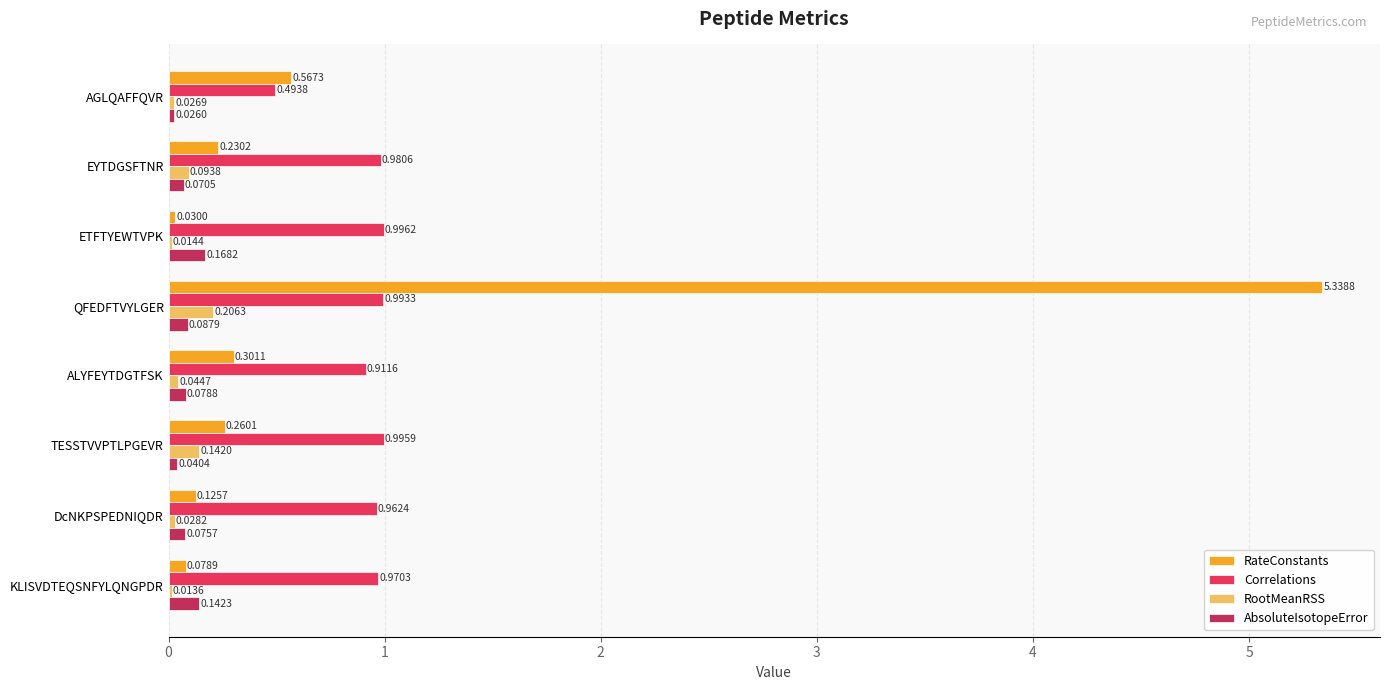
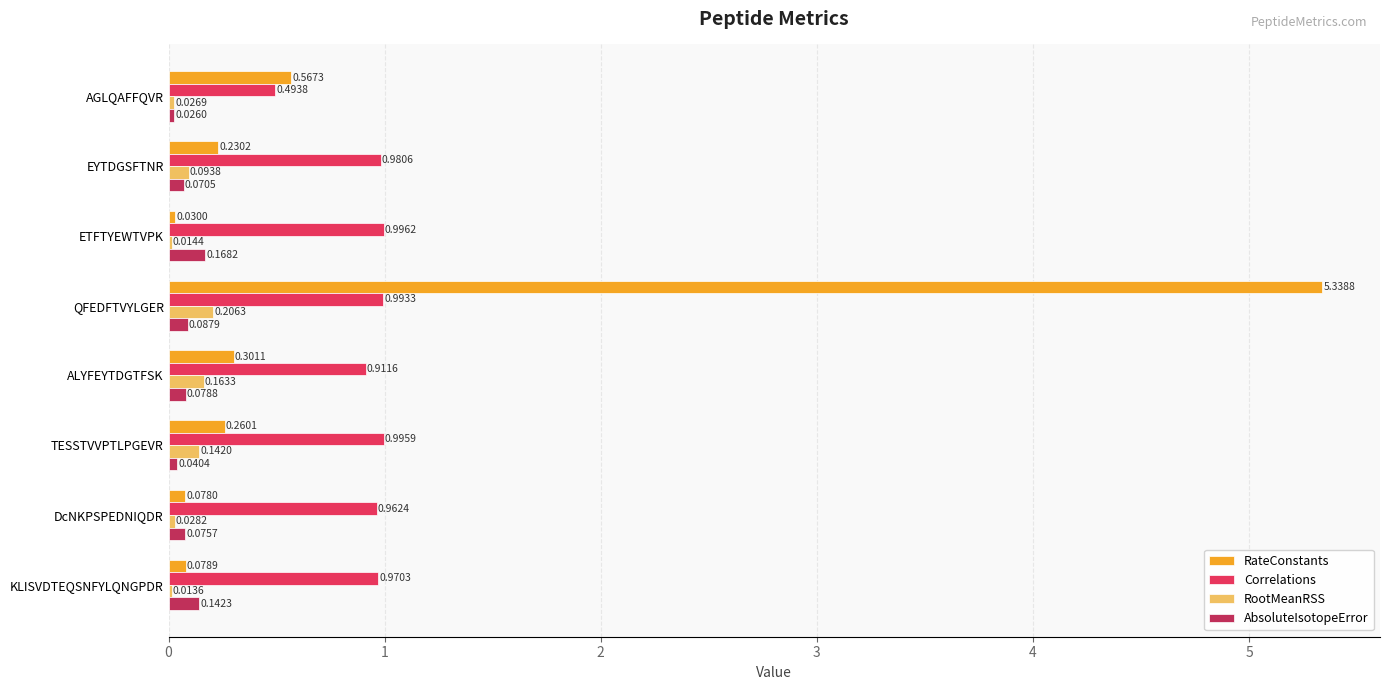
RootMeanRSS, ALYFEYTDGTFSK: 0.0447 -> 0.1633
RateConstants, DcNKPSPEDNIQDR: 0.1257 -> 0.0780
